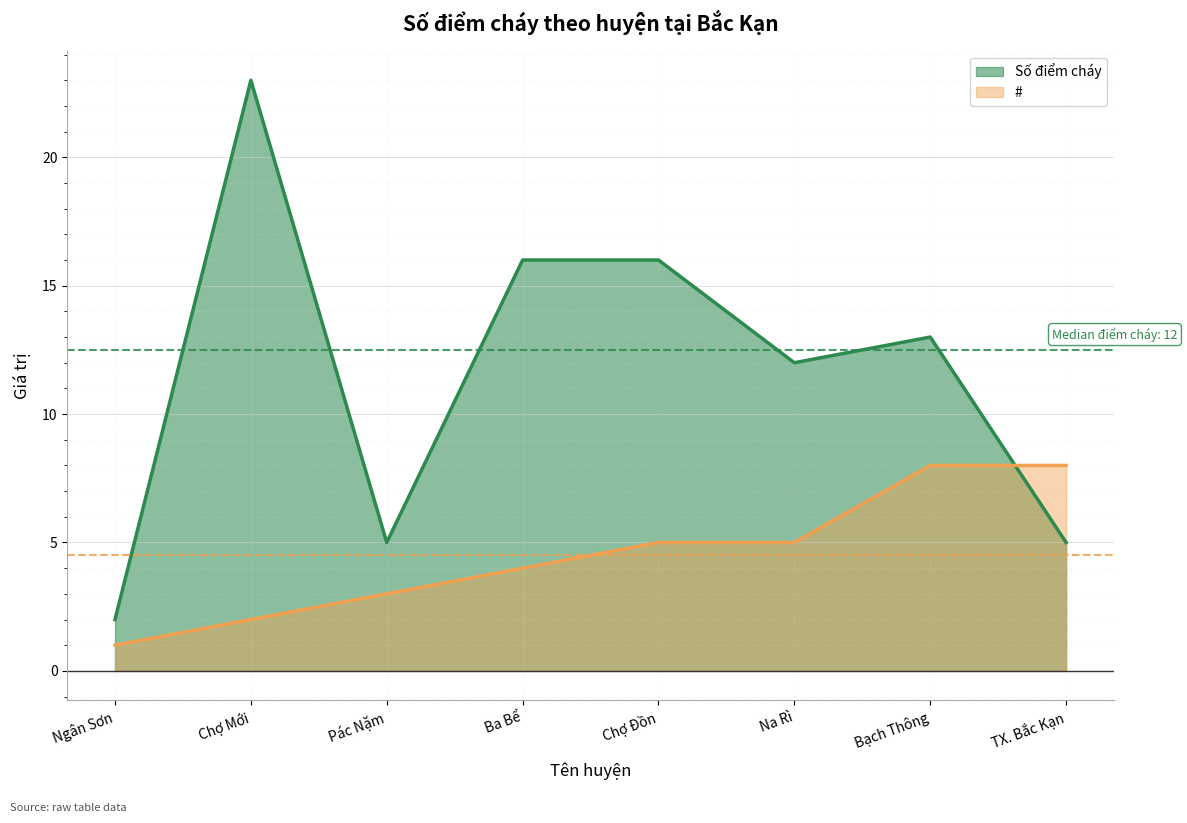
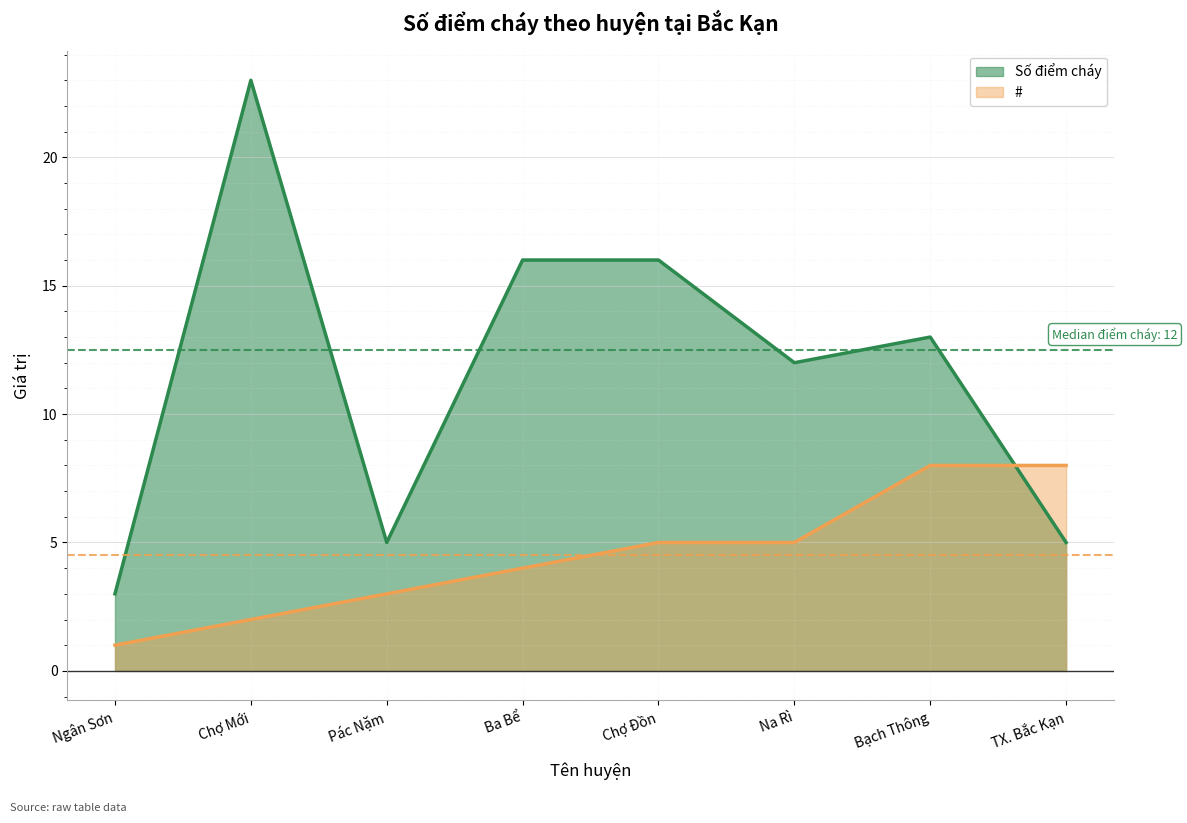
Số điểm cháy, Ngân Sơn: 2 -> 3
